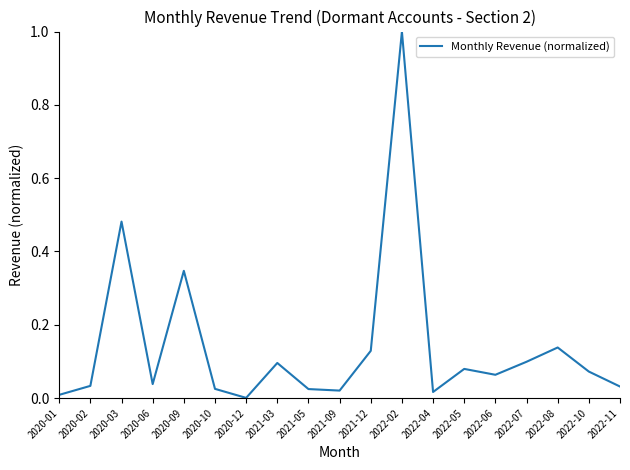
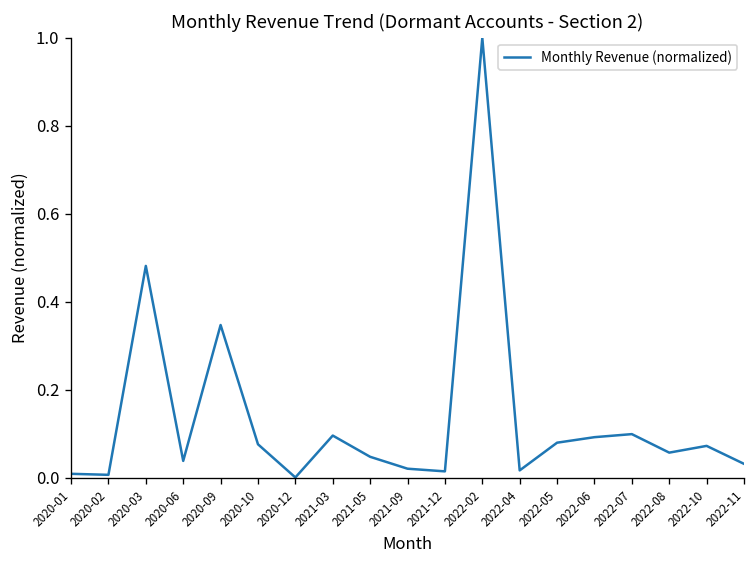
2020-02: 0.03 -> 0.01
2020-10: 0.03 -> 0.08
2021-05: 0.02 -> 0.05
2021-12: 0.13 -> 0.01
2022-06: 0.06 -> 0.09
2022-08: 0.14 -> 0.06
